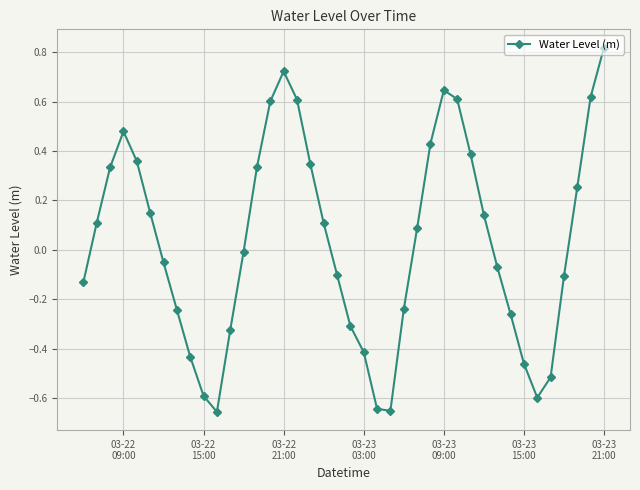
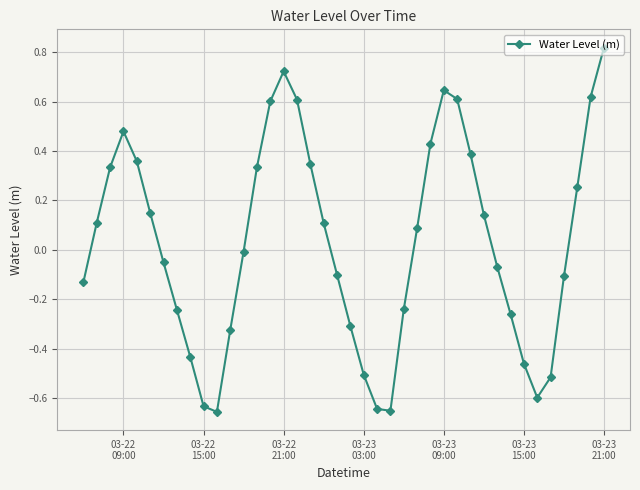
03-22 15:00: -0.59 -> -0.63
03-23 03:00: -0.41 -> -0.51
